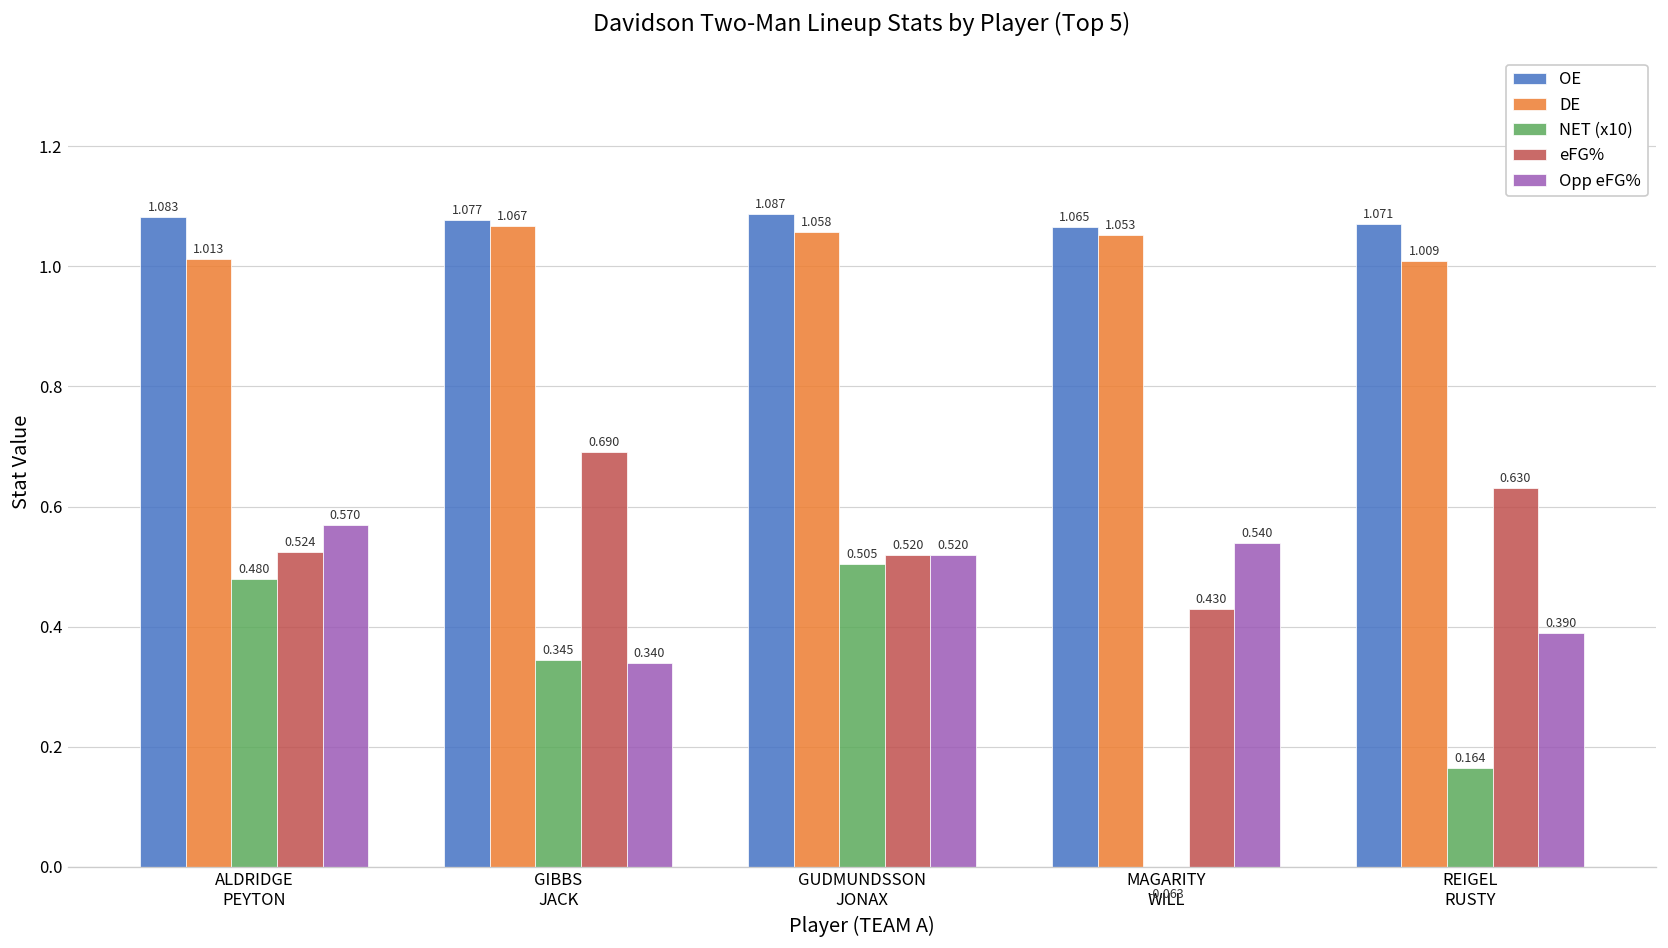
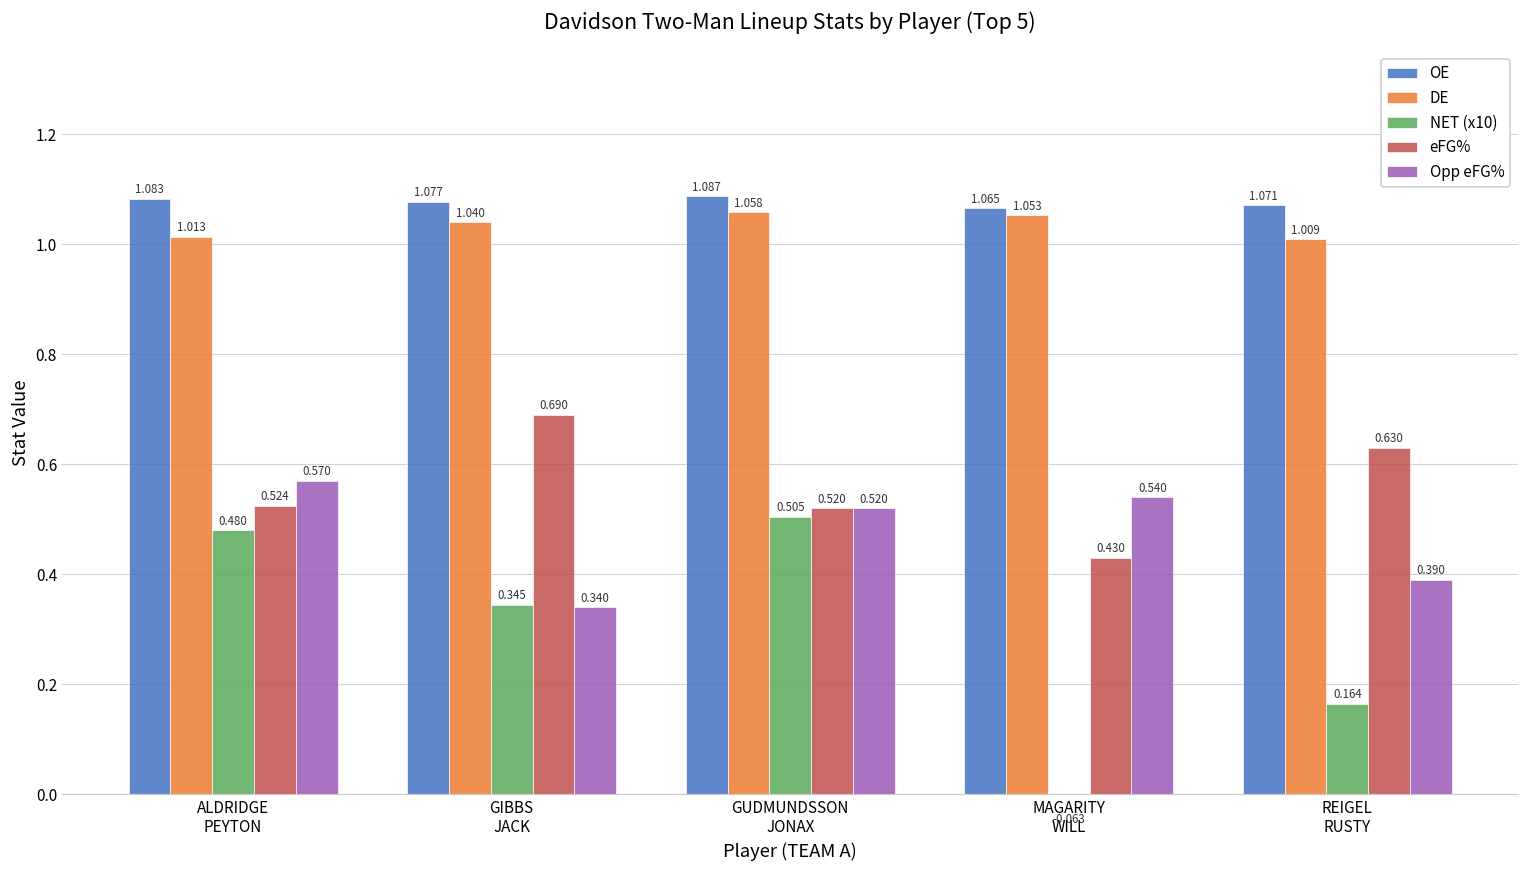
DE, GIBBS JACK: 1.067 -> 1.040
